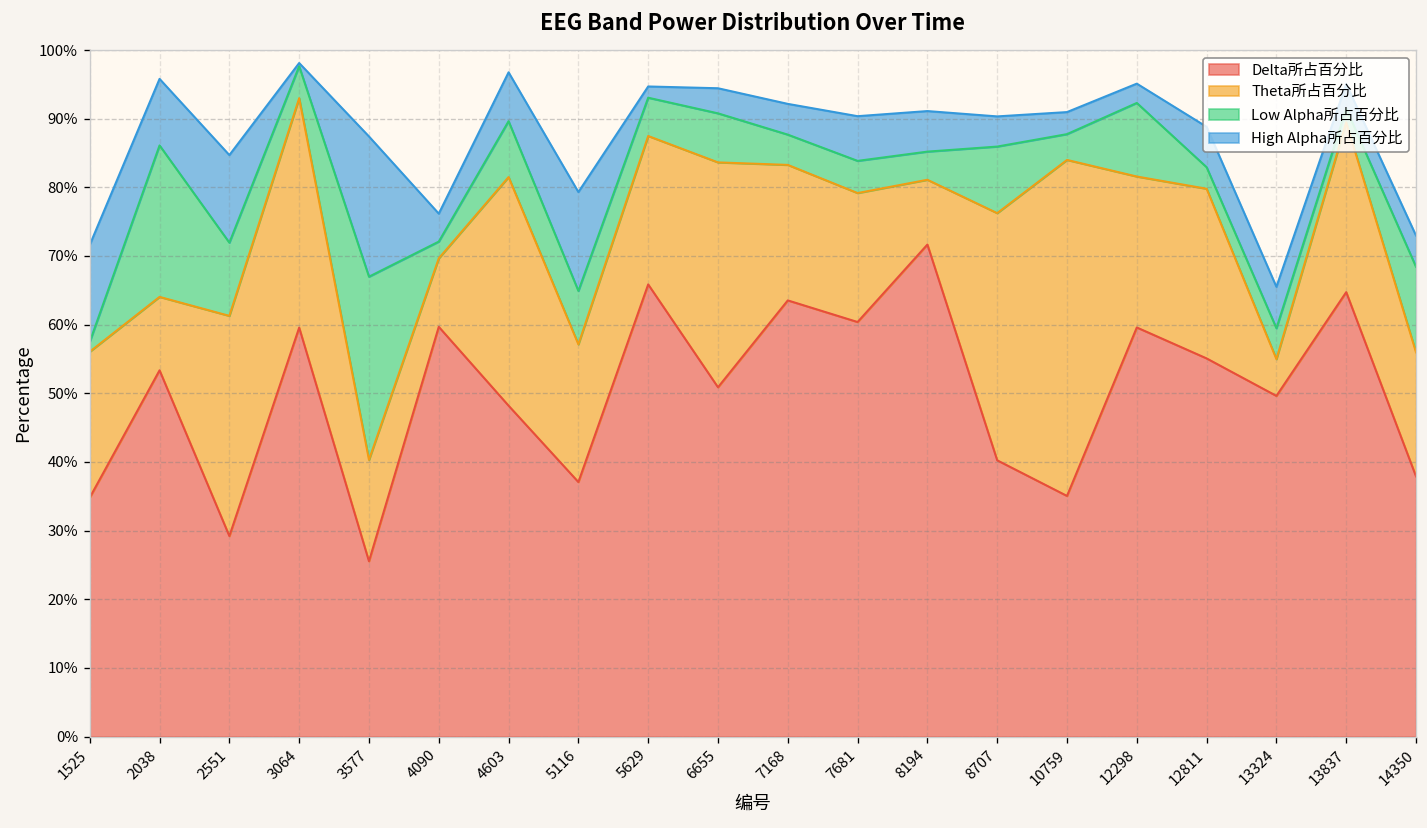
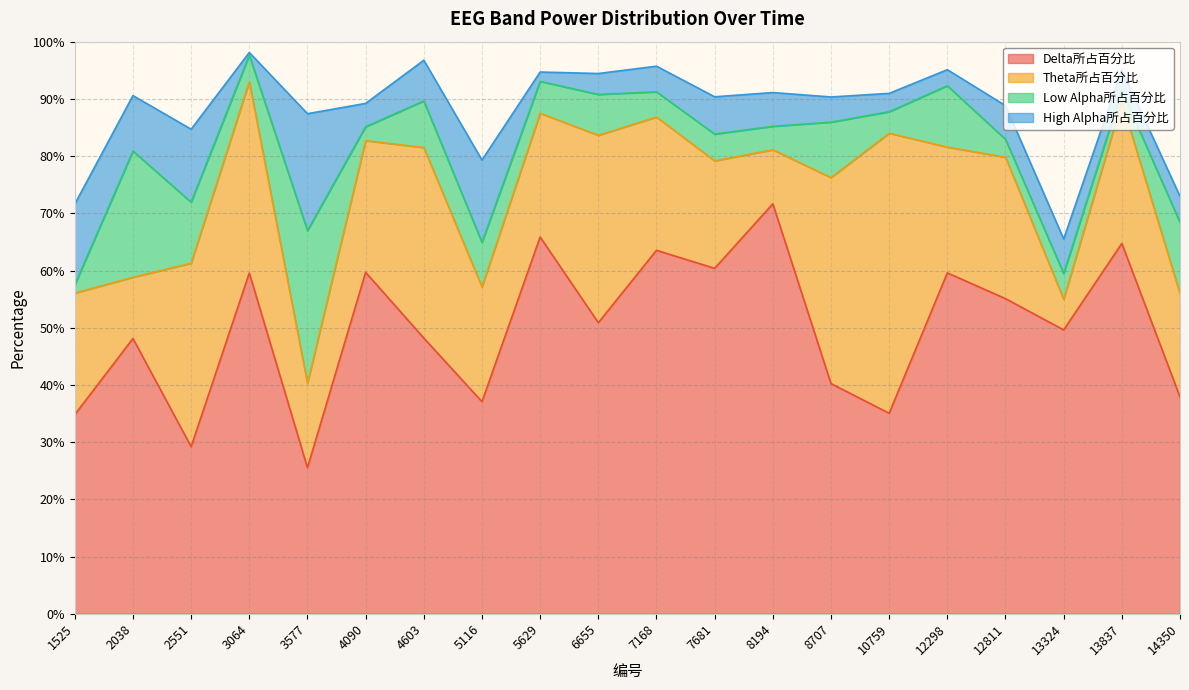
Delta所占百分比, 2038: 53% -> 48%
Theta所占百分比, 4090: 10% -> 23%
Theta所占百分比, 7168: 20% -> 23%
